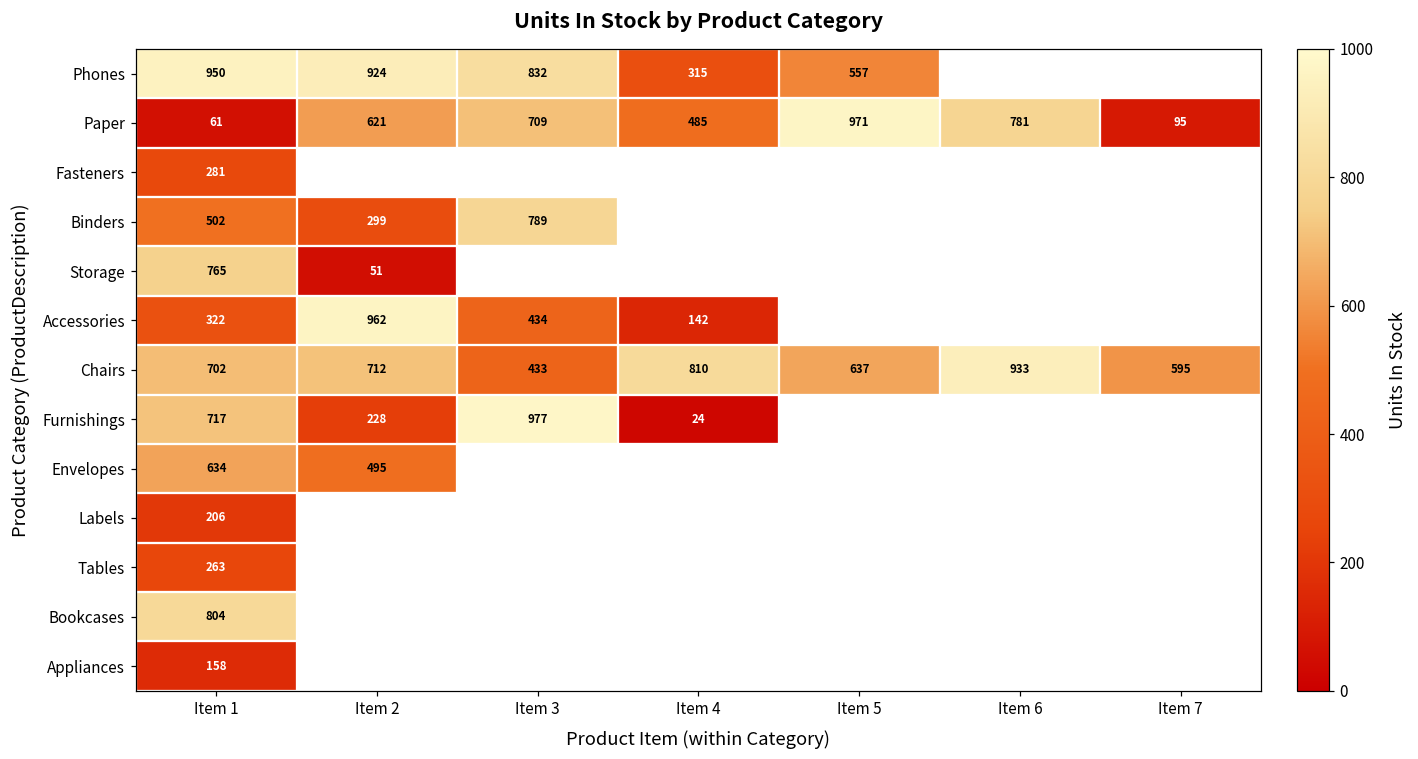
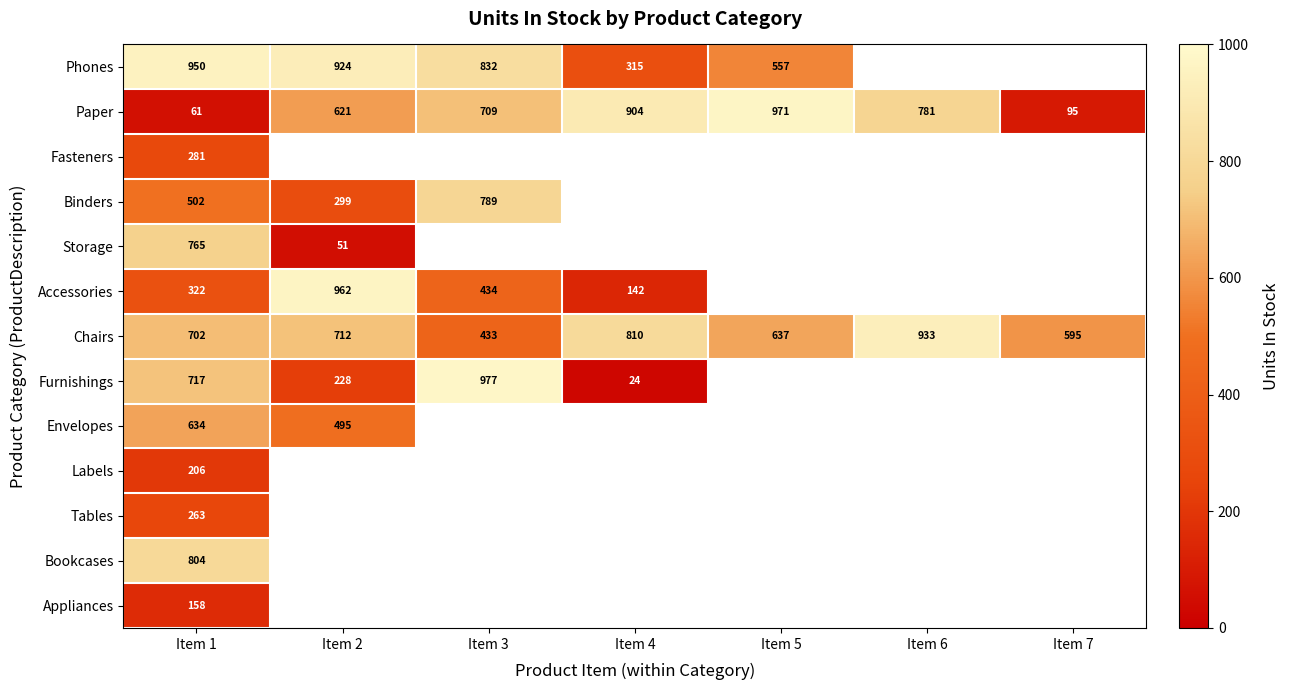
Paper, Item 4: 485 -> 904
